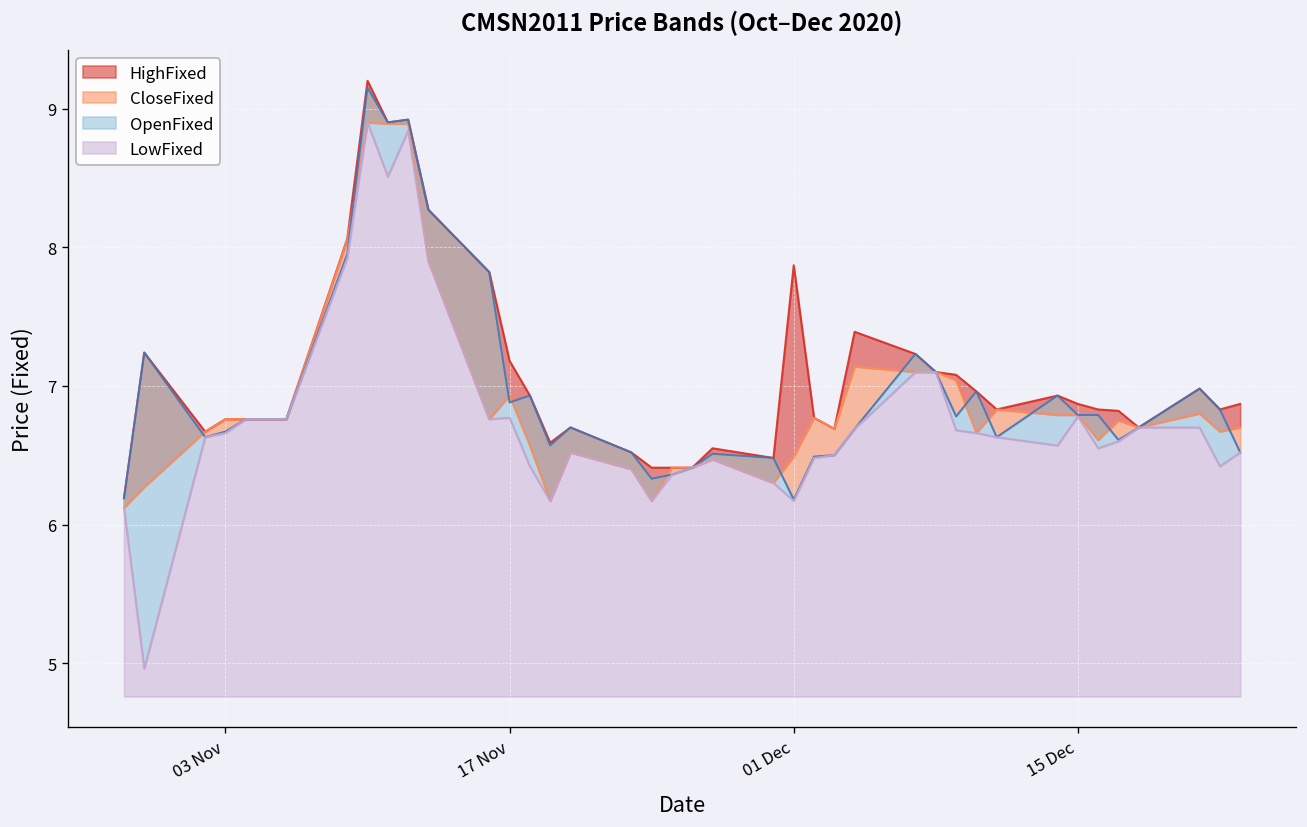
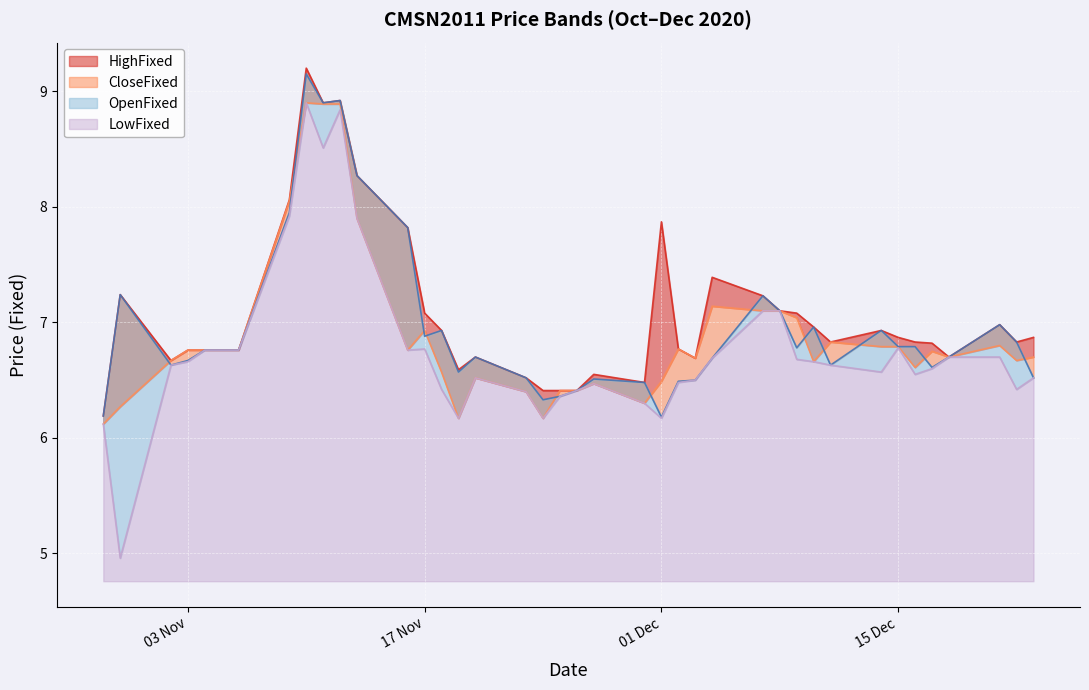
HighFixed, 17 Nov: 7.18 -> 7.08
